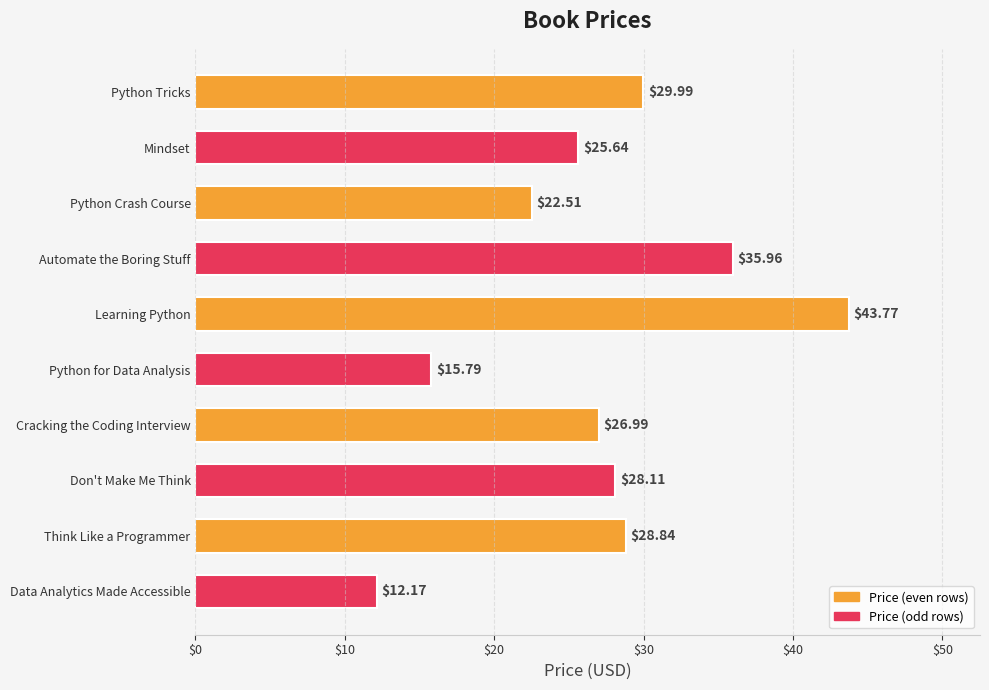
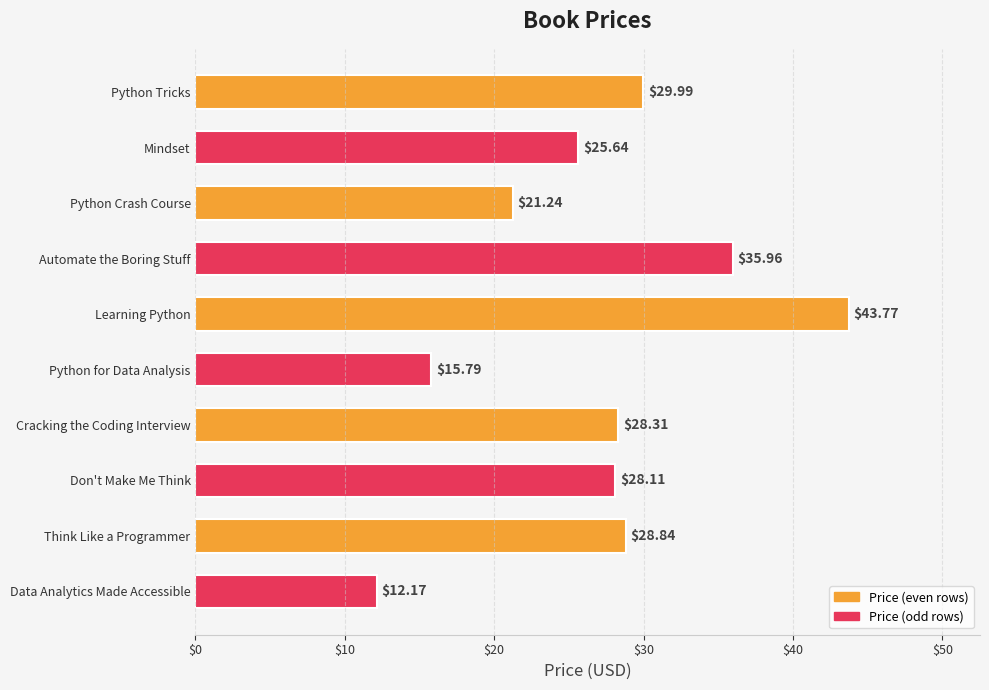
Python Crash Course: $22.51 -> $21.24
Cracking the Coding Interview: $26.99 -> $28.31
